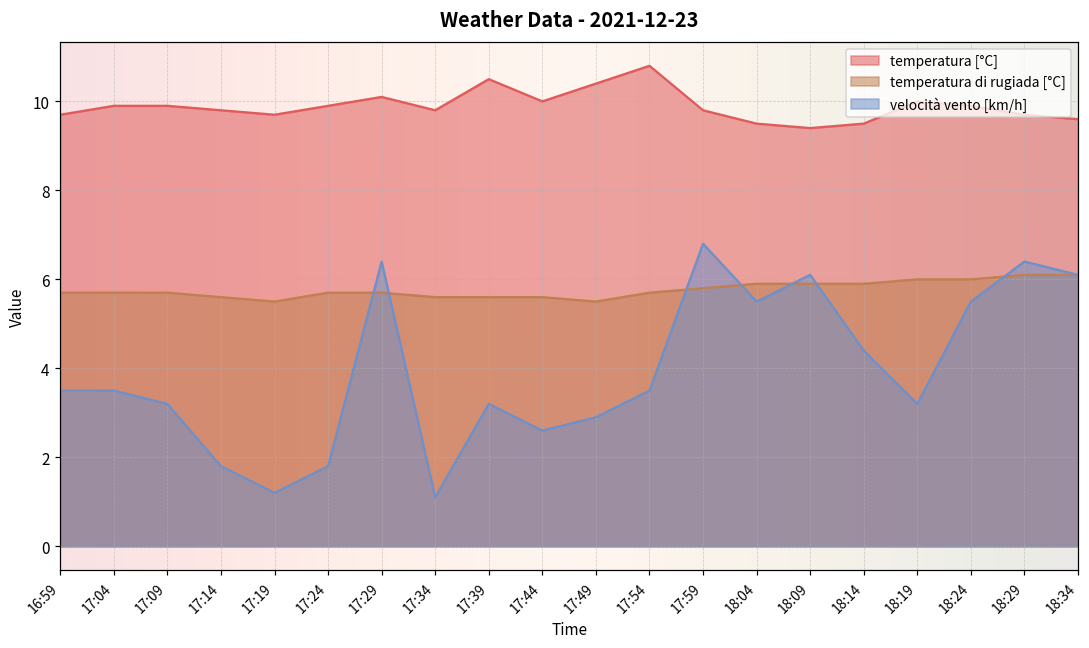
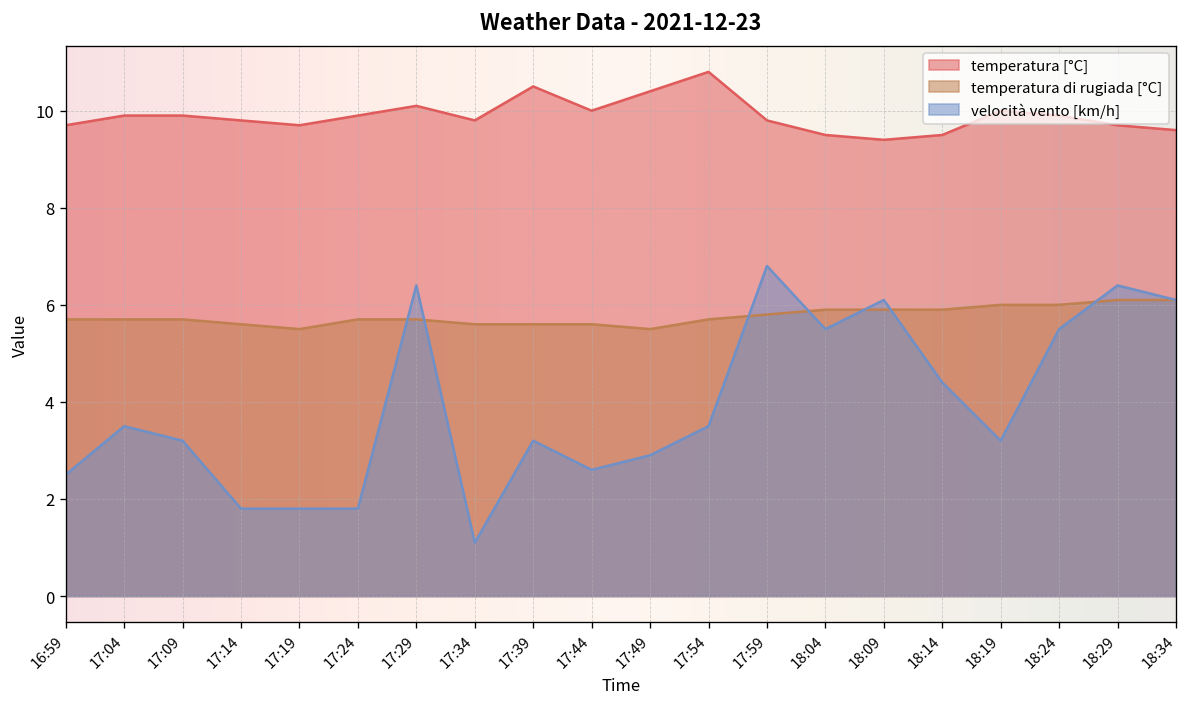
velocità vento [km/h], 16:59: 3.5 -> 2.5
velocità vento [km/h], 17:19: 1.2 -> 1.8
